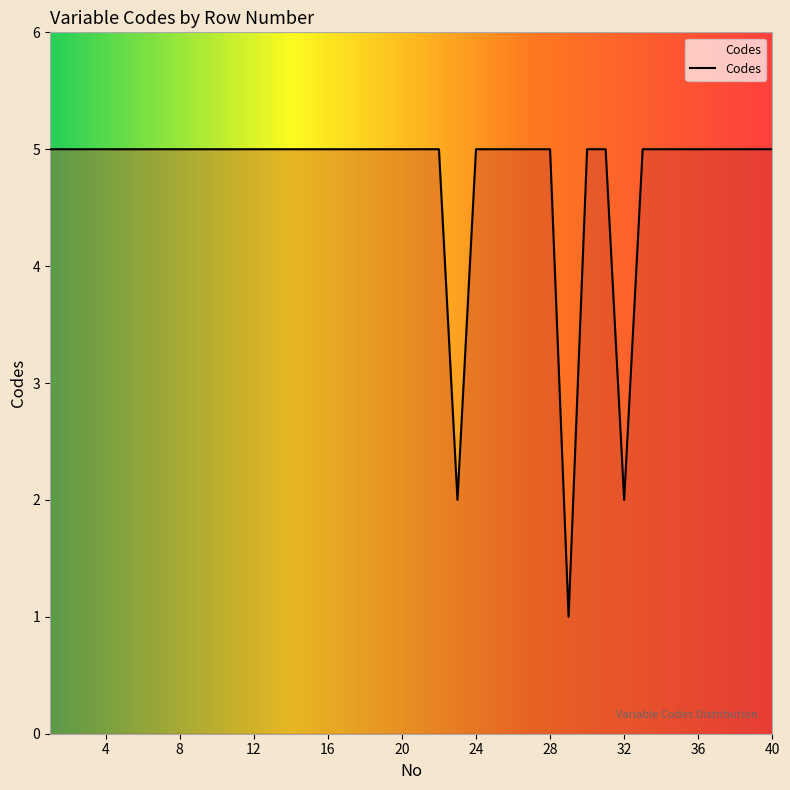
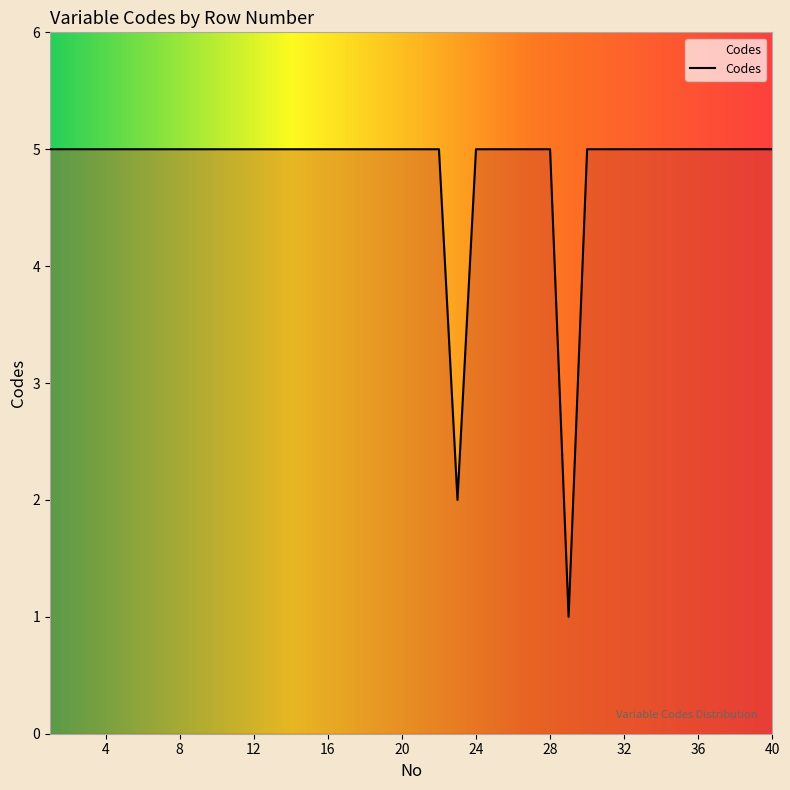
32: 2 -> 5
